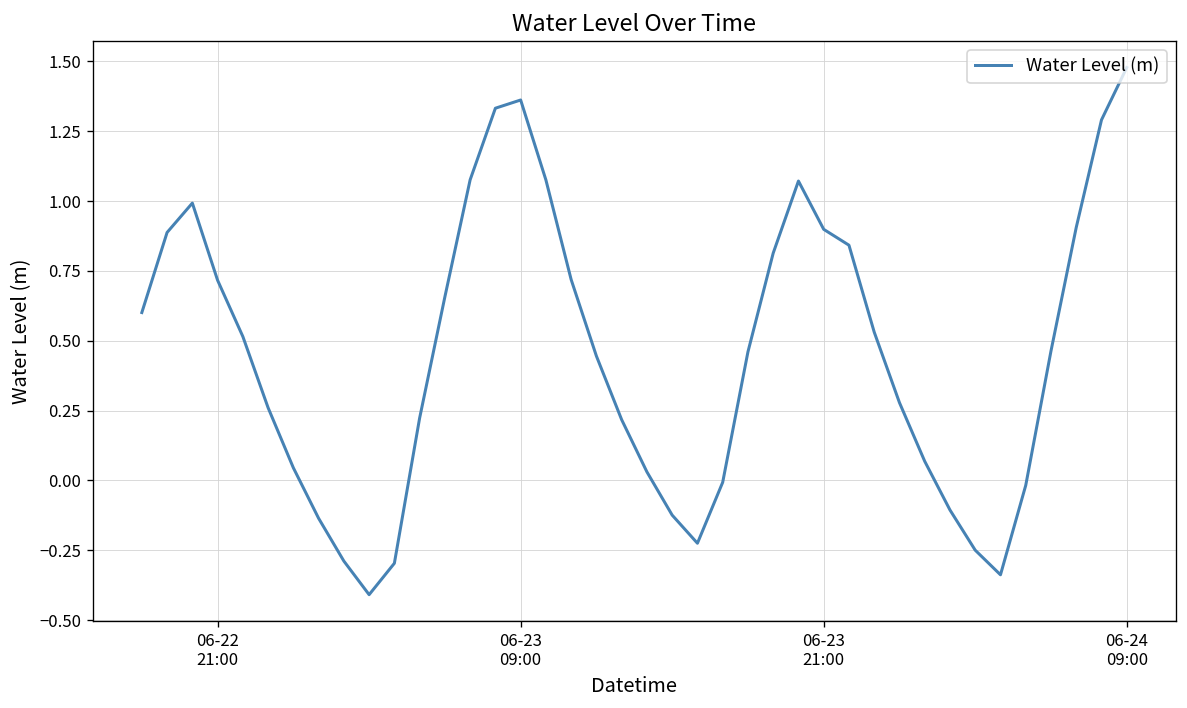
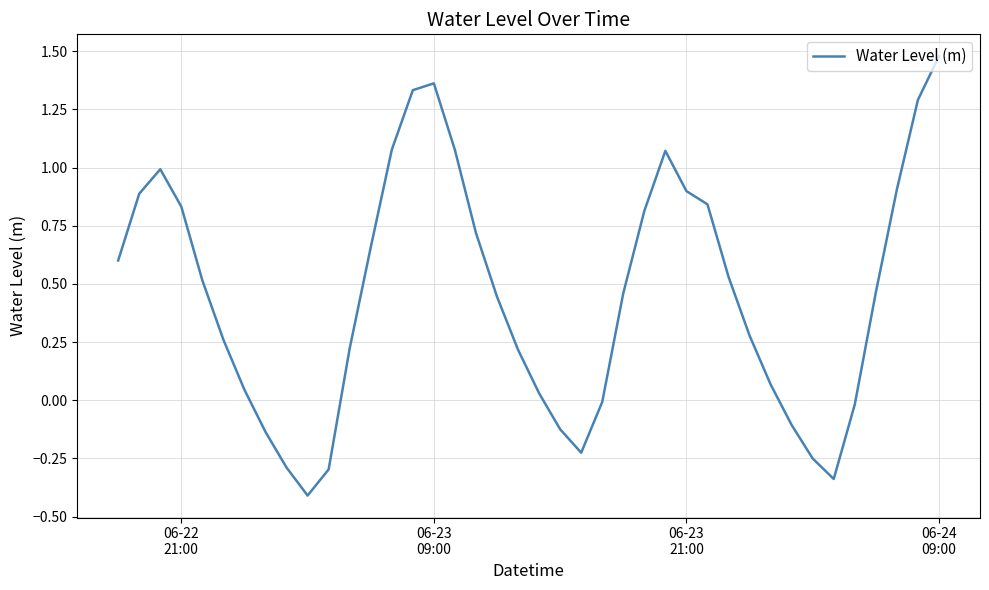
06-22 21:00: 0.72 -> 0.83
